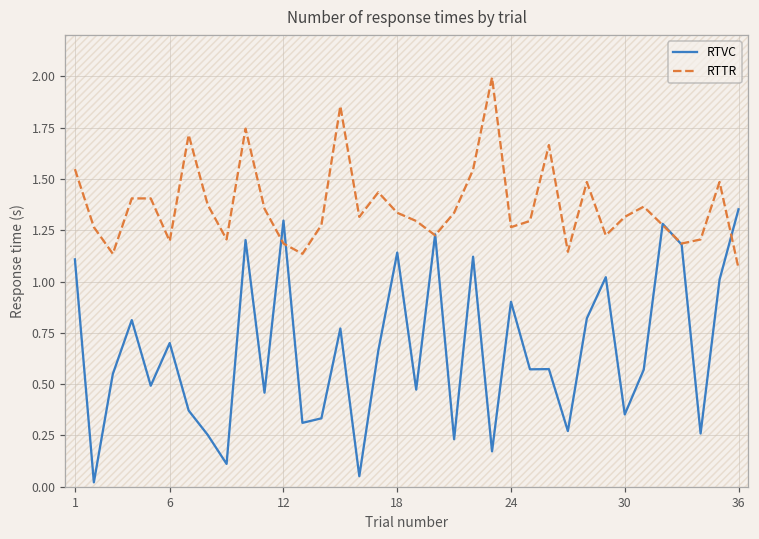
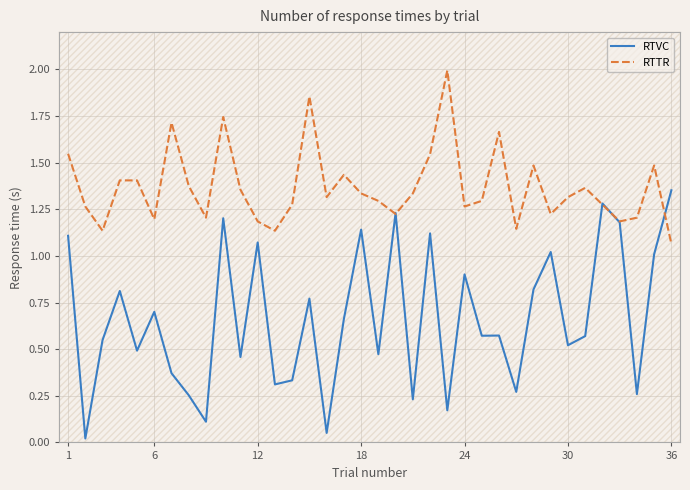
RTVC, 12: 1.30 -> 1.07
RTVC, 30: 0.35 -> 0.52
